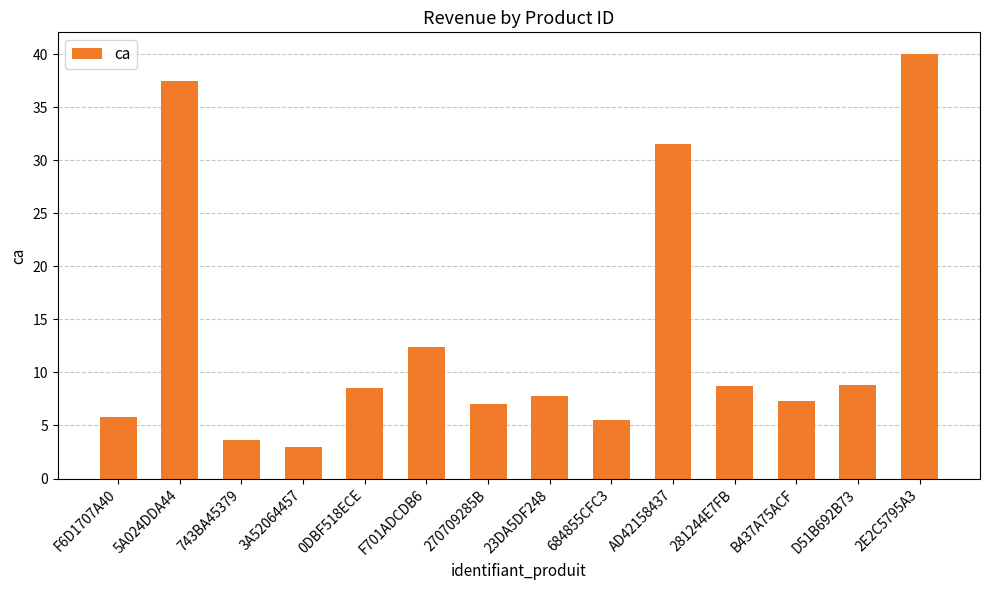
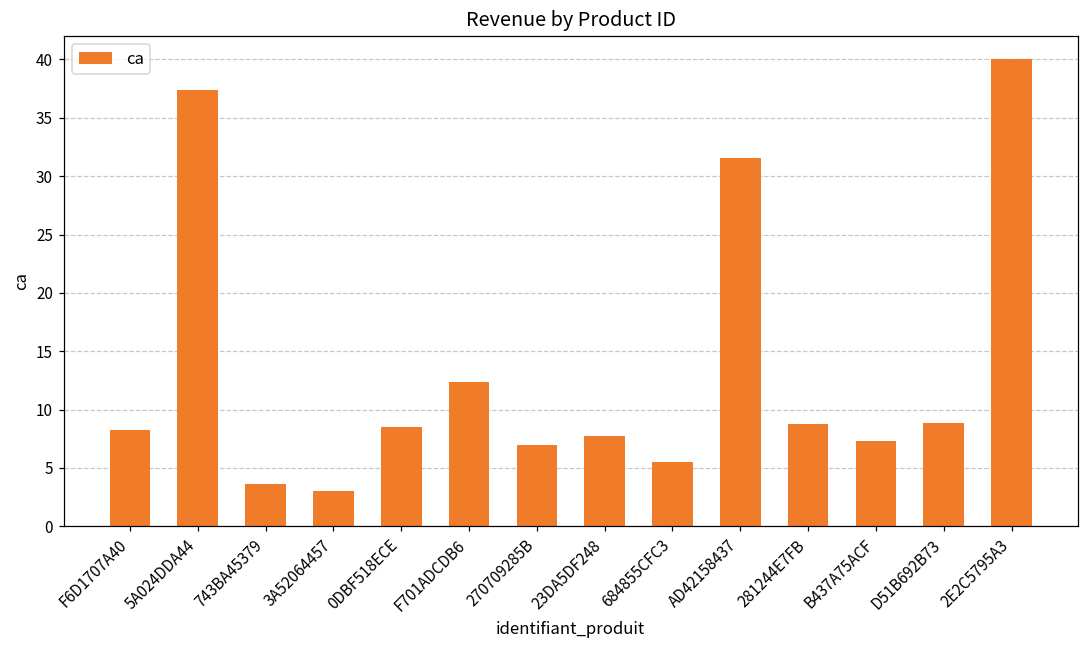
F6D1707A40: 5.8 -> 8.3
